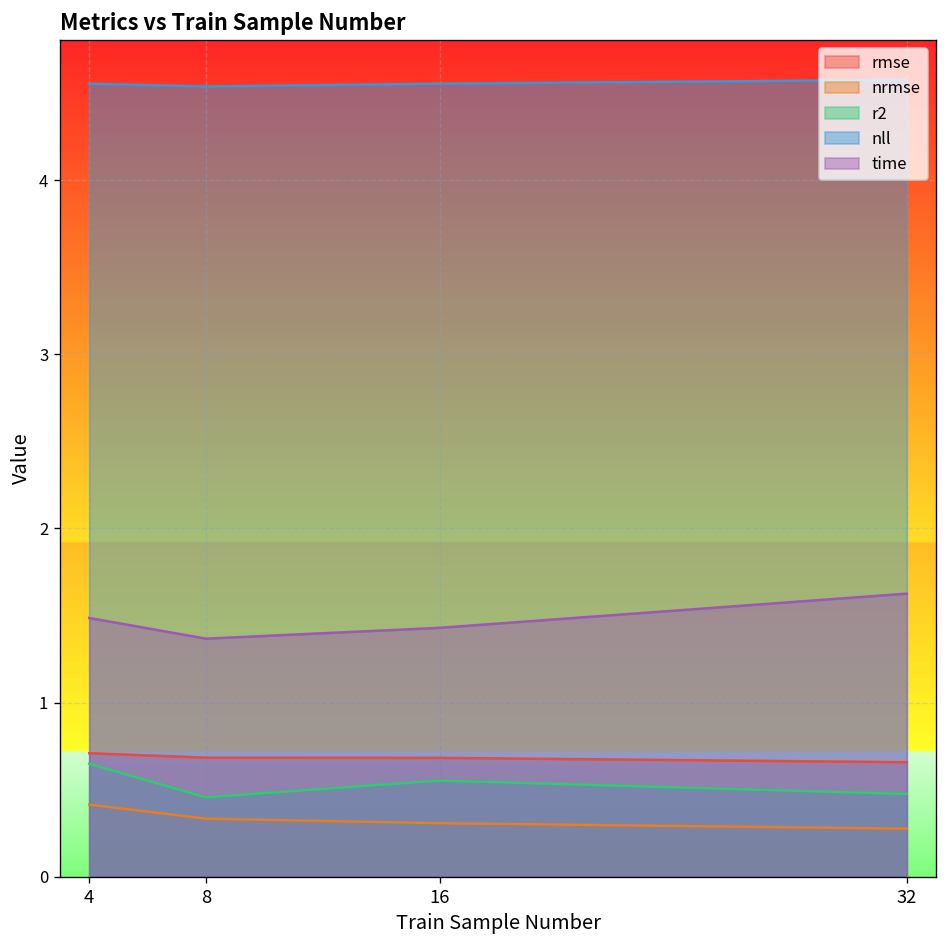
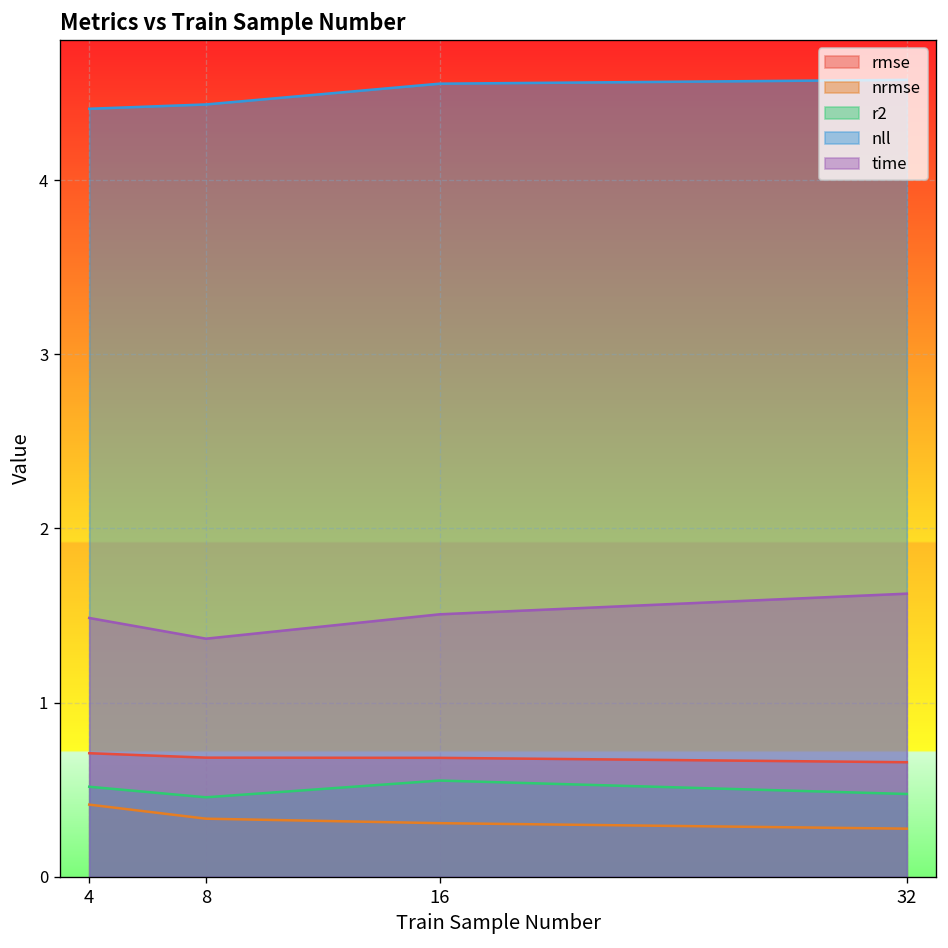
r2, 4: 0.65 -> 0.52
nll, 4: 4.55 -> 4.41
nll, 8: 4.54 -> 4.43
time, 16: 1.43 -> 1.51
